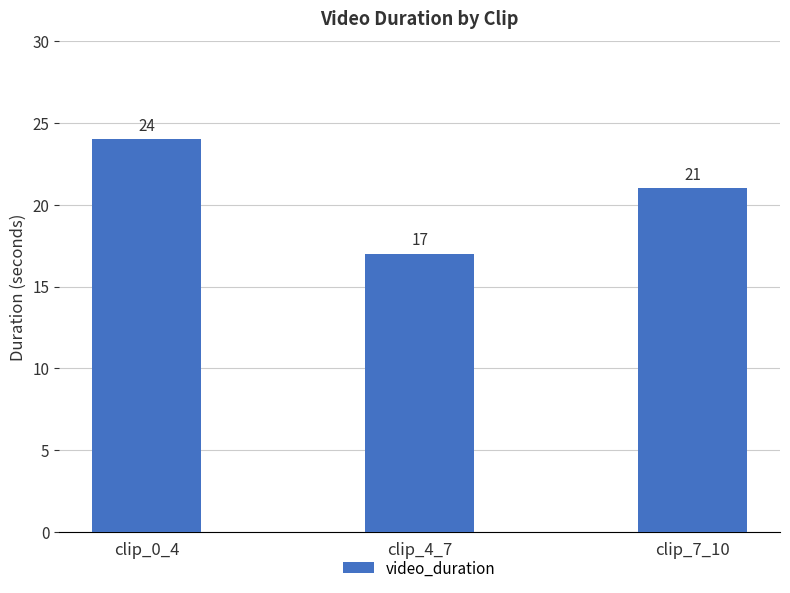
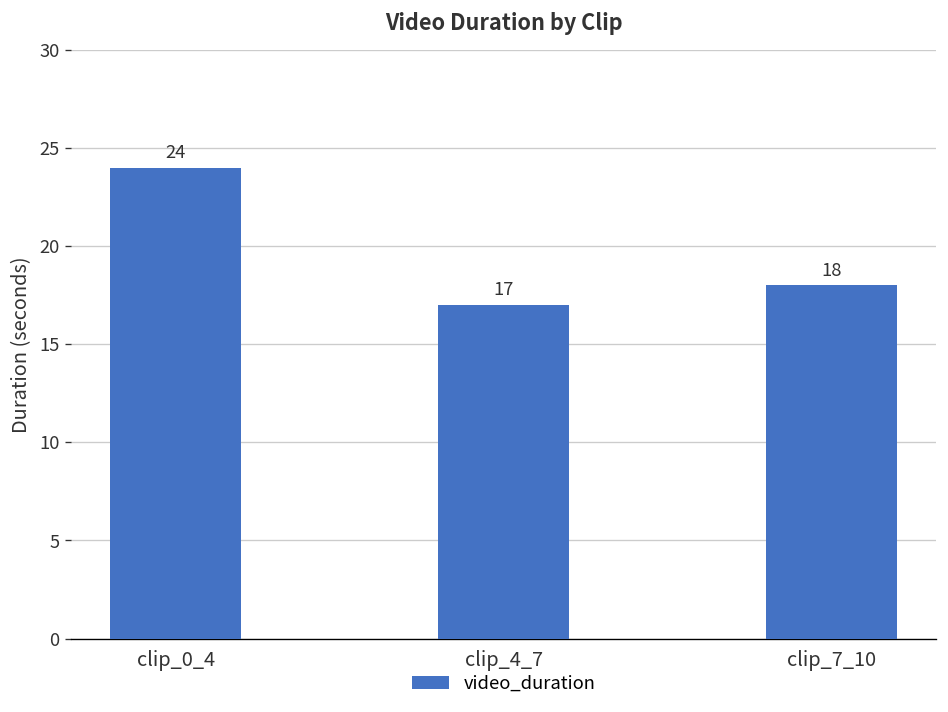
clip_7_10: 21 -> 18
